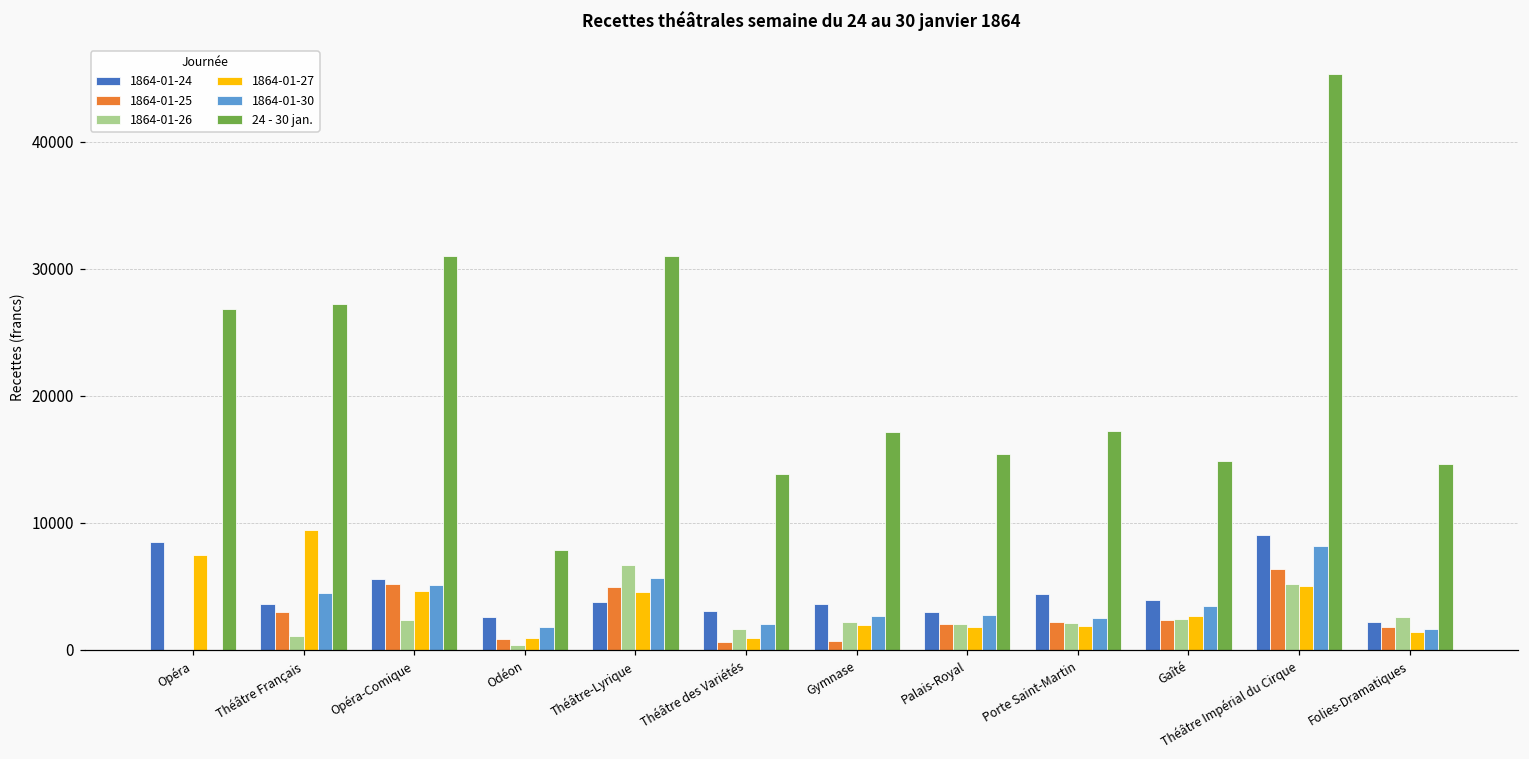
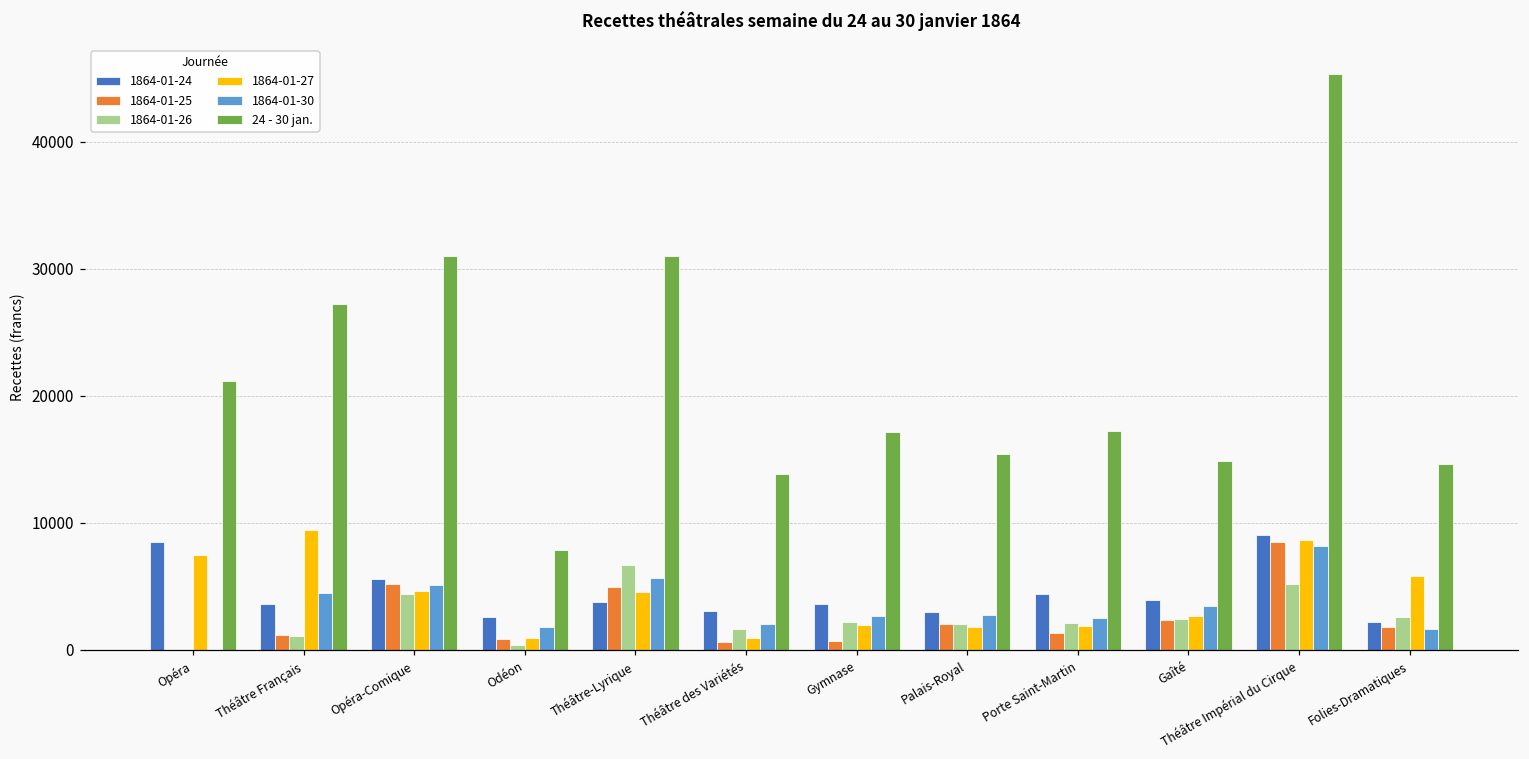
24 - 30 jan., Opéra: 26900 -> 21100
1864-01-25, Théâtre Français: 3000 -> 1200
1864-01-26, Opéra-Comique: 2400 -> 4400
1864-01-25, Porte Saint-Martin: 2200 -> 1300
1864-01-25, Théâtre Impérial du Cirque: 6400 -> 8500
1864-01-27, Théâtre Impérial du Cirque: 5000 -> 8600
1864-01-27, Folies-Dramatiques: 1400 -> 5900
